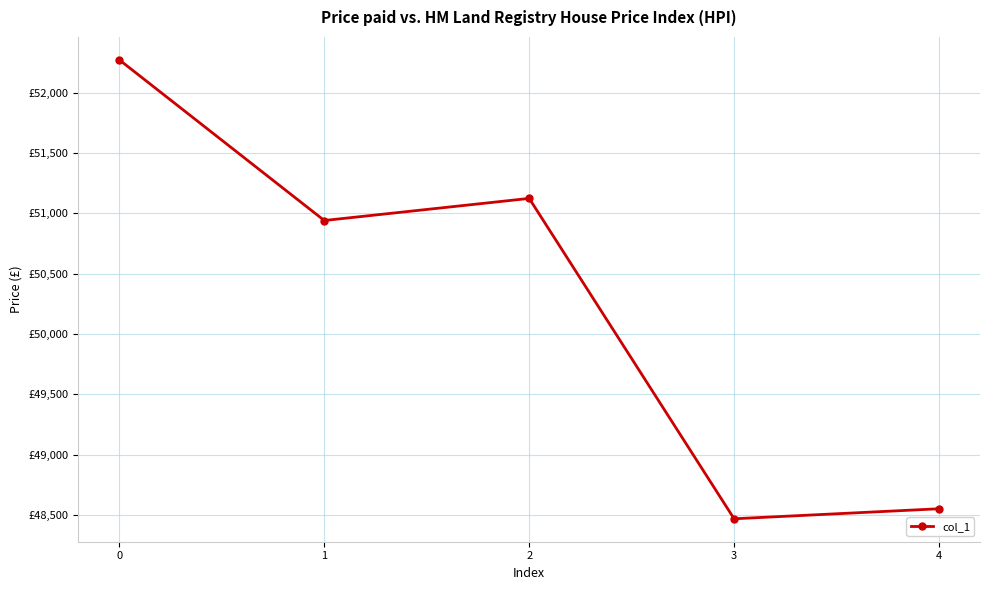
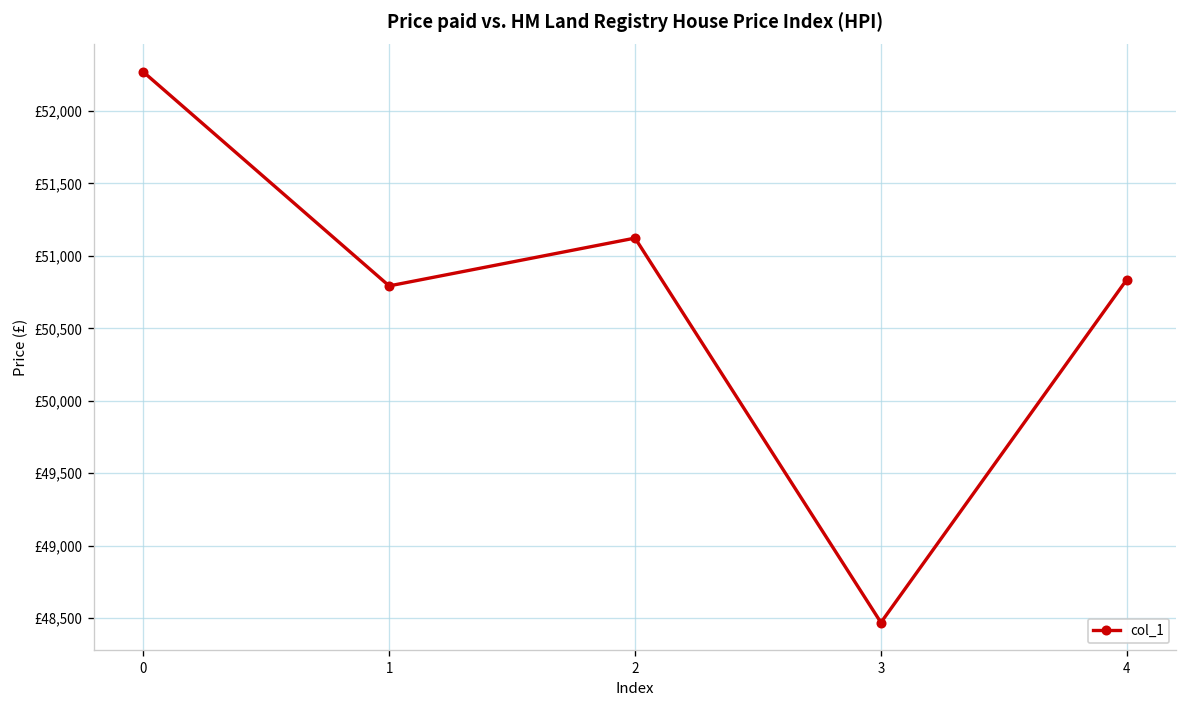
1: £50,940 -> £50,790
4: £48,550 -> £50,840
